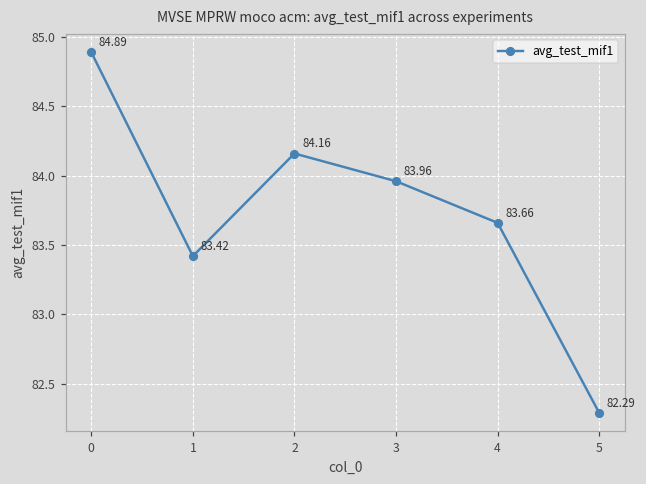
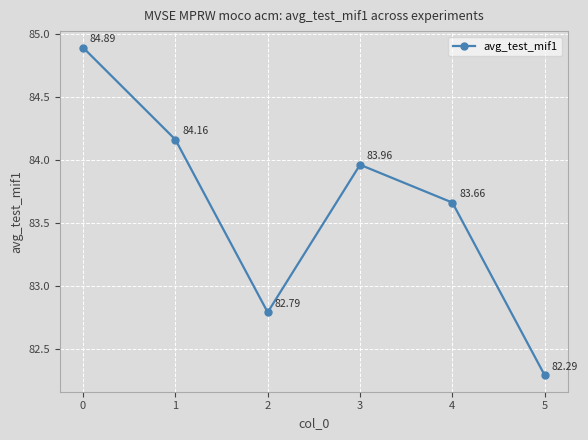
1: 83.42 -> 84.16
2: 84.16 -> 82.79
